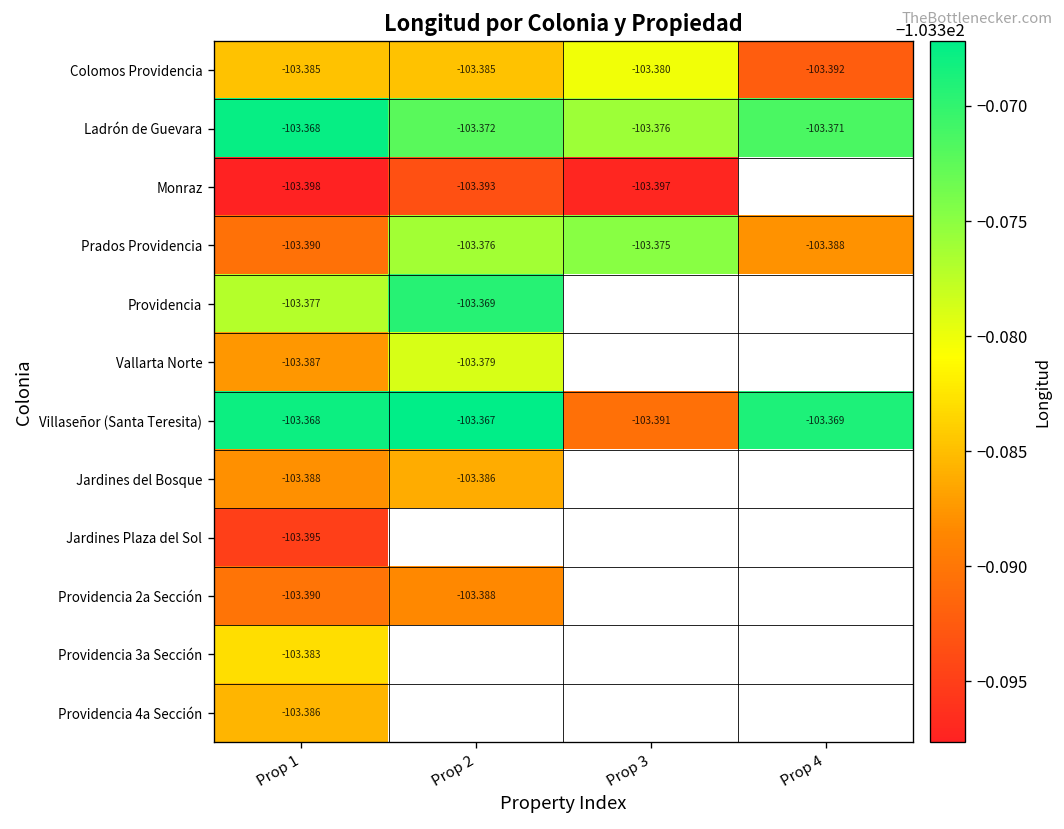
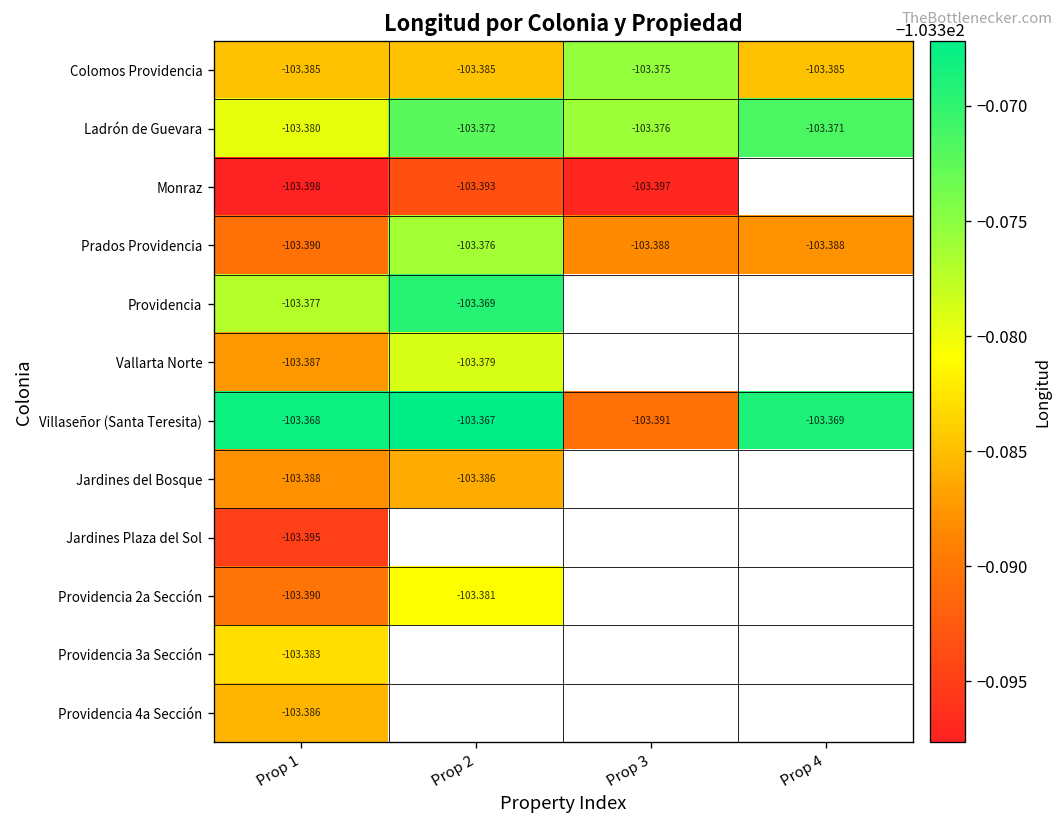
Colomos Providencia, Prop 3: -103.380 -> -103.375
Colomos Providencia, Prop 4: -103.392 -> -103.385
Ladrón de Guevara, Prop 1: -103.368 -> -103.380
Prados Providencia, Prop 3: -103.375 -> -103.388
Providencia 2a Sección, Prop 2: -103.388 -> -103.381
